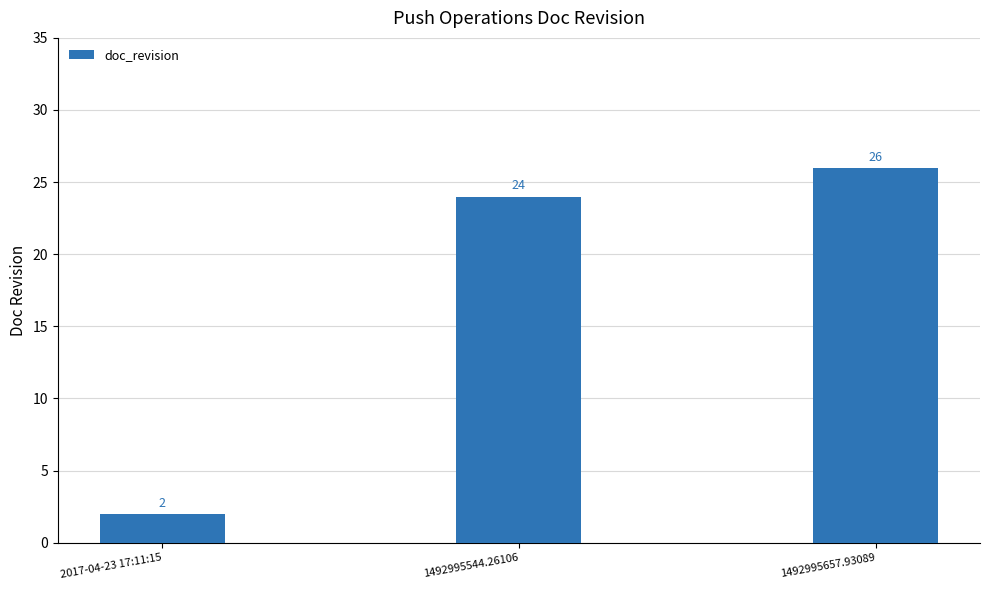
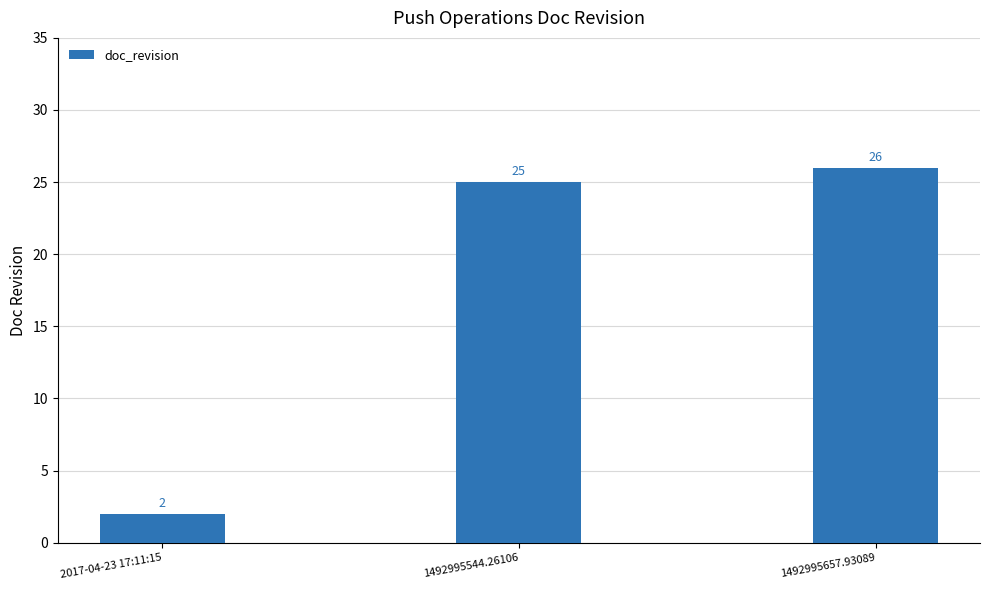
1492995544.26106: 24 -> 25
